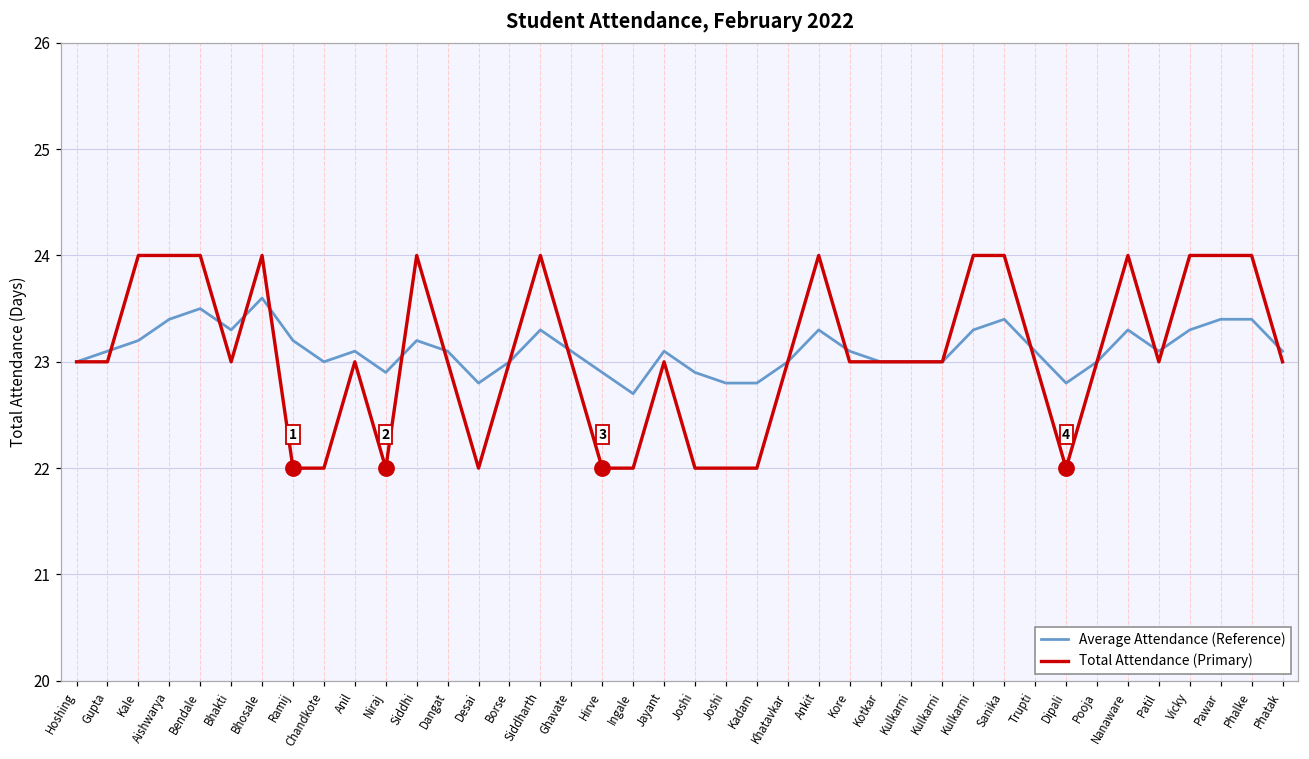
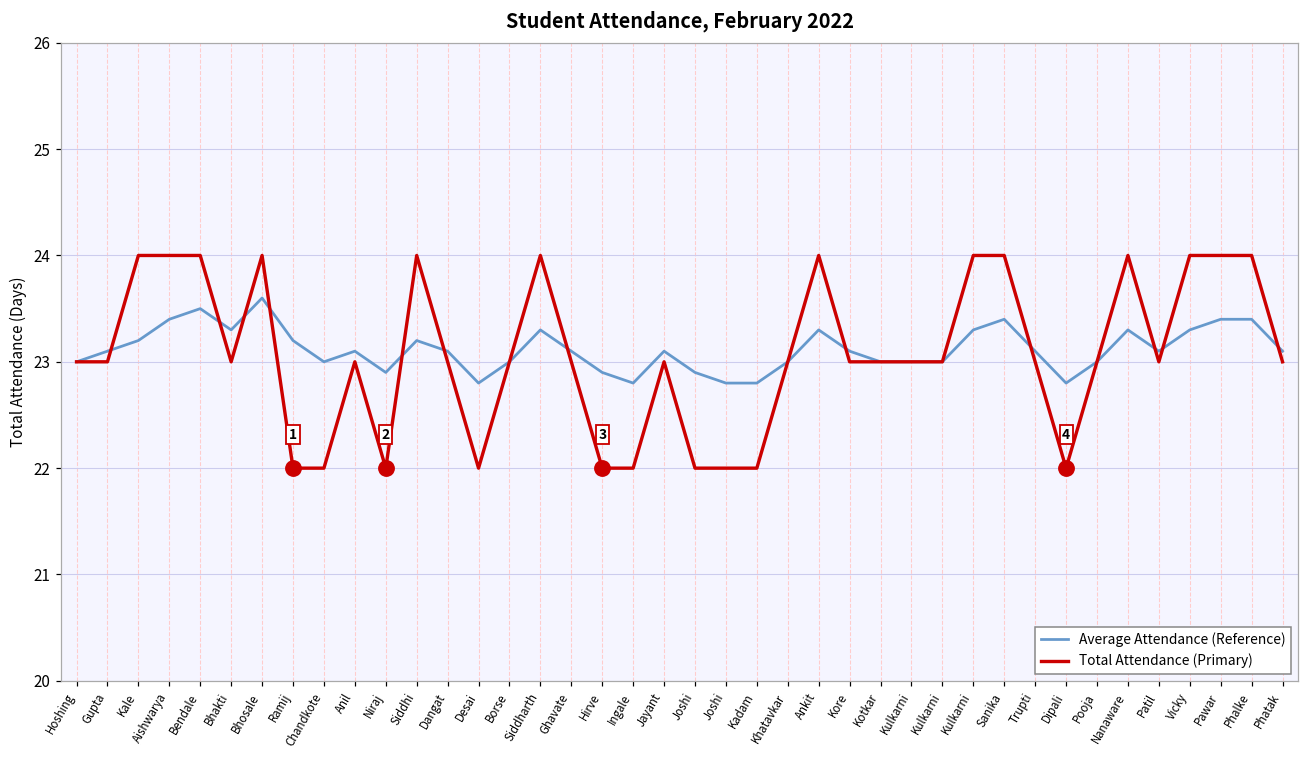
Average Attendance (Reference), Ingale: 22.7 -> 22.8
